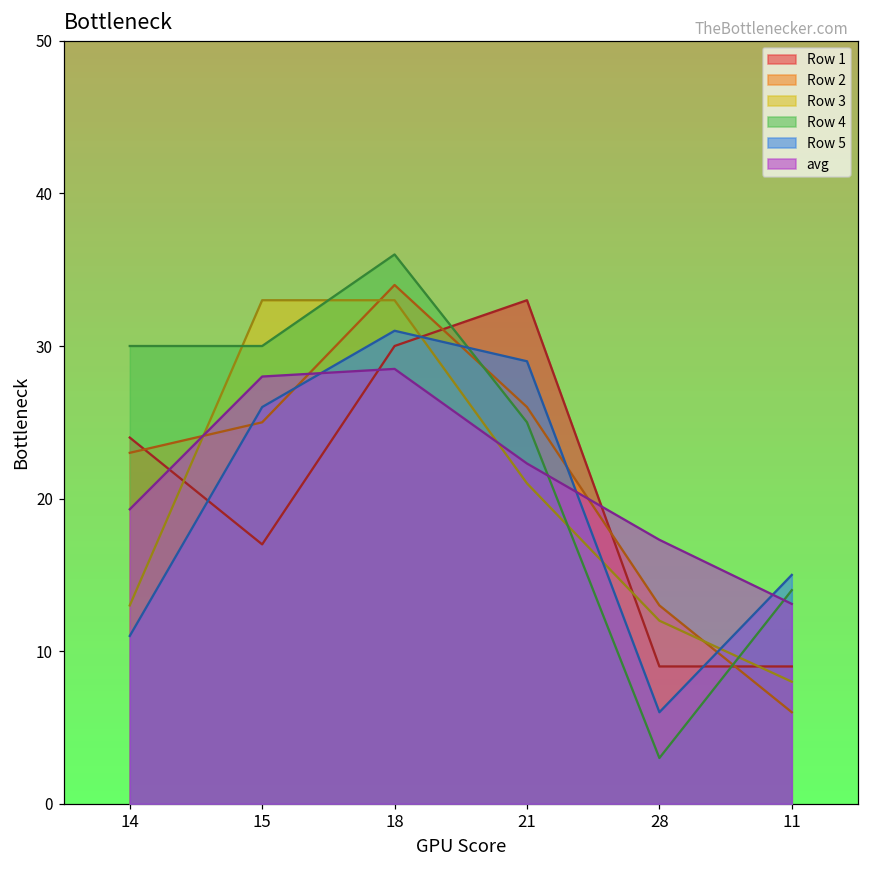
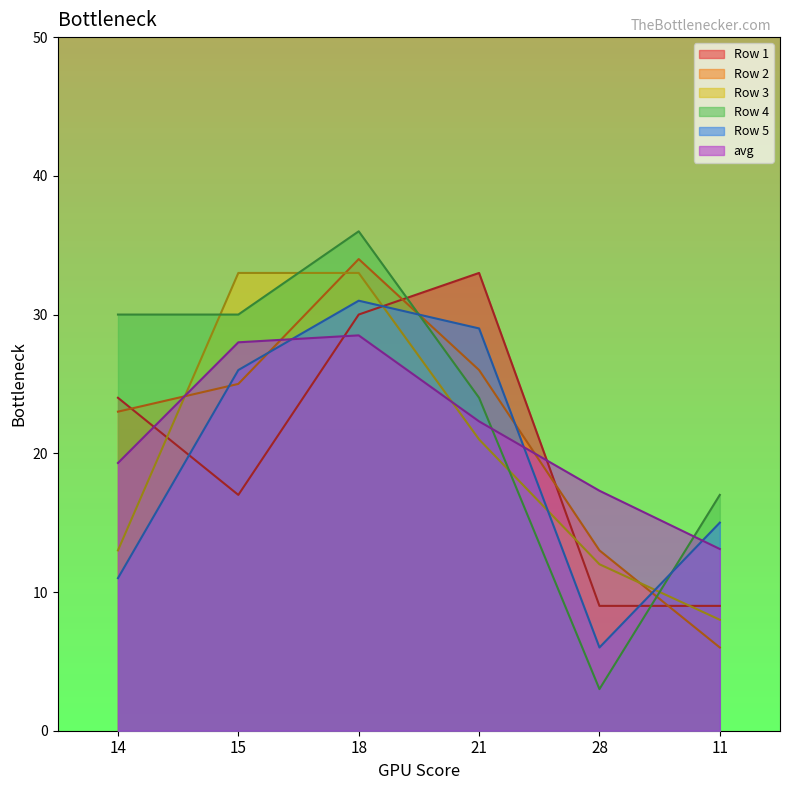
Row 4, 21: 25 -> 24
Row 4, 11: 14 -> 17
